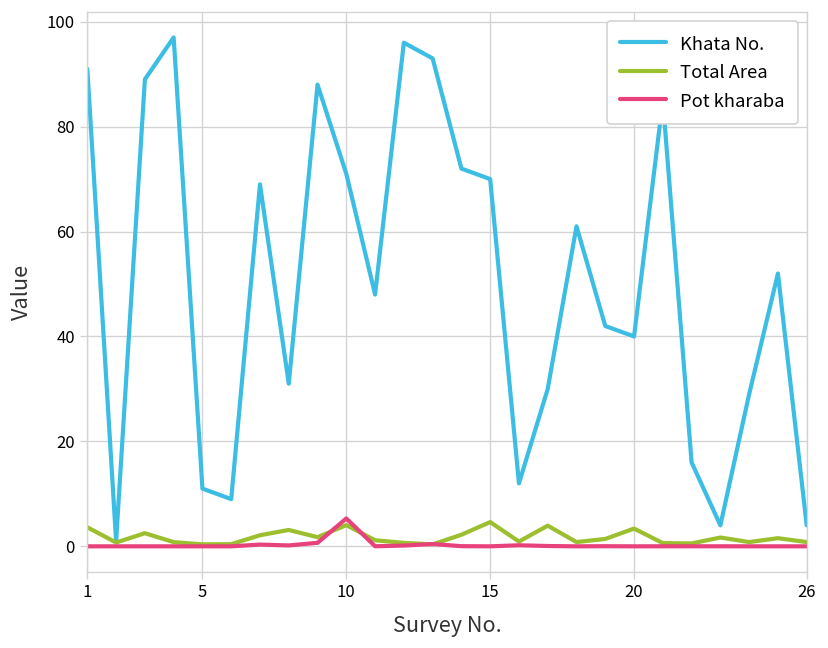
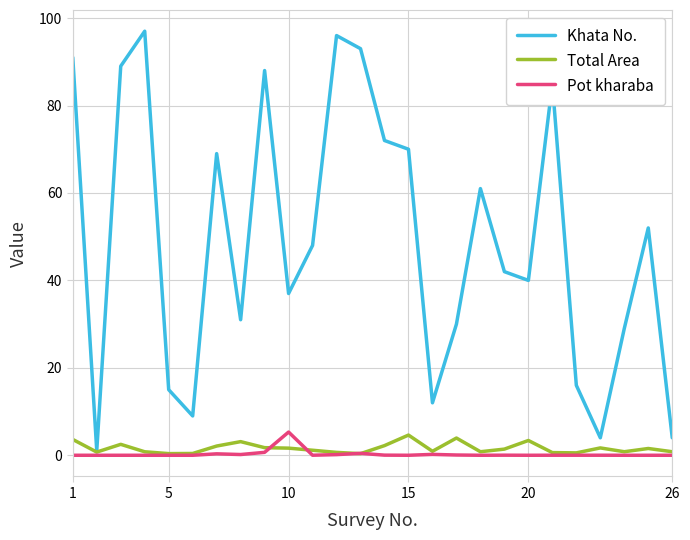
Khata No., 5: 11 -> 15
Khata No., 10: 71 -> 37
Total Area, 10: 4 -> 2
